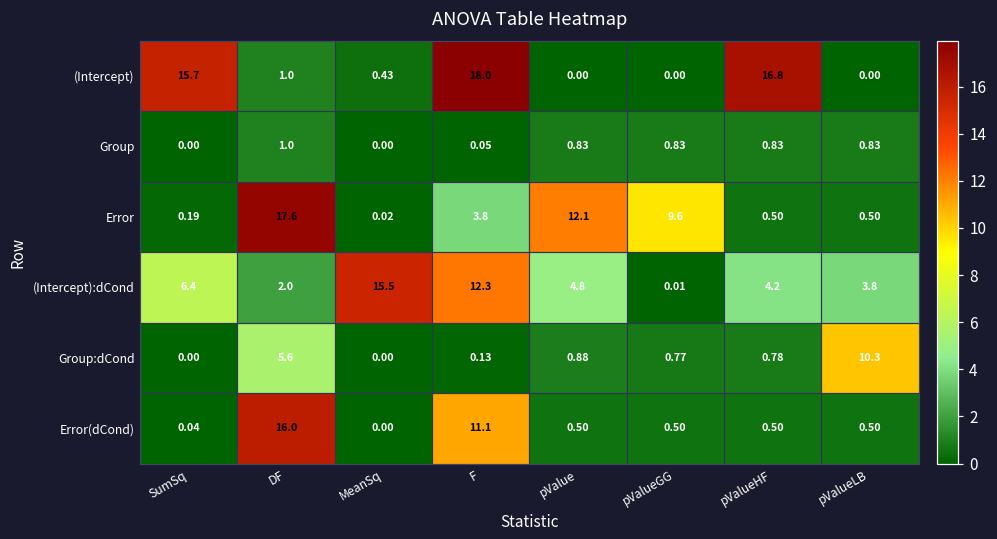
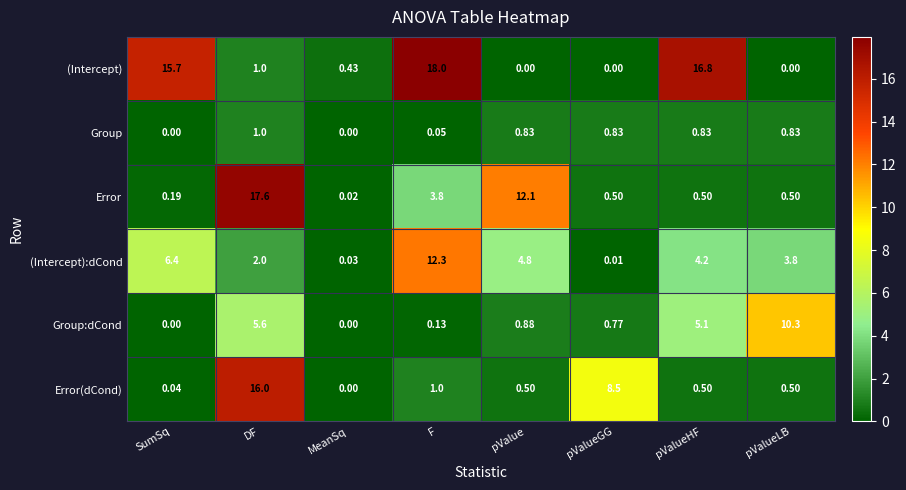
Error, pValueGG: 9.6 -> 0.50
(Intercept):dCond, MeanSq: 15.5 -> 0.03
Group:dCond, pValueHF: 0.78 -> 5.1
Error(dCond), F: 11.1 -> 1.0
Error(dCond), pValueGG: 0.50 -> 8.5
